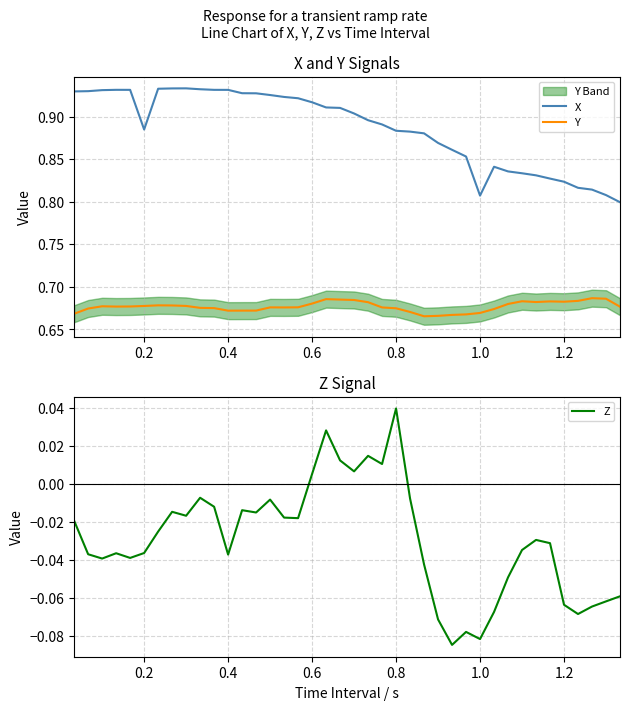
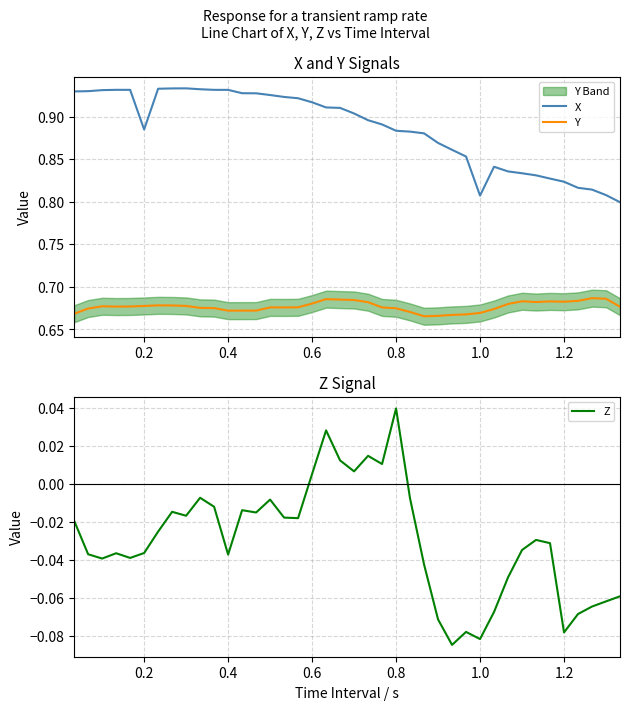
Z Signal, 1.2: -0.064 -> -0.078
